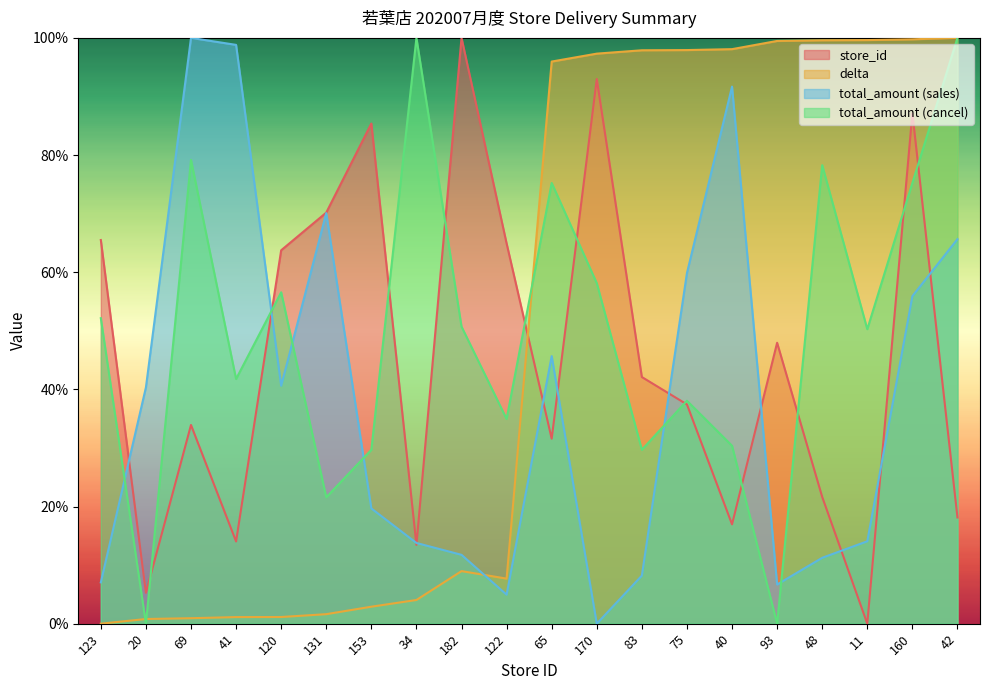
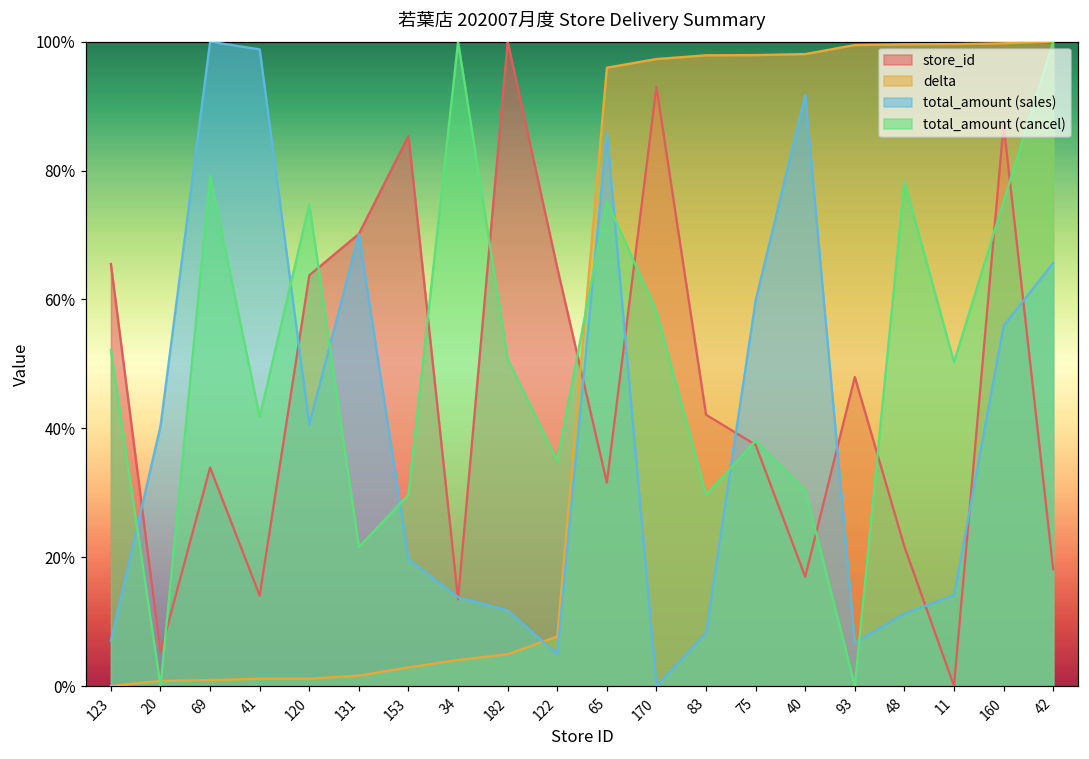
total_amount (cancel), 120: 57% -> 75%
delta, 182: 9% -> 5%
total_amount (sales), 65: 46% -> 86%
